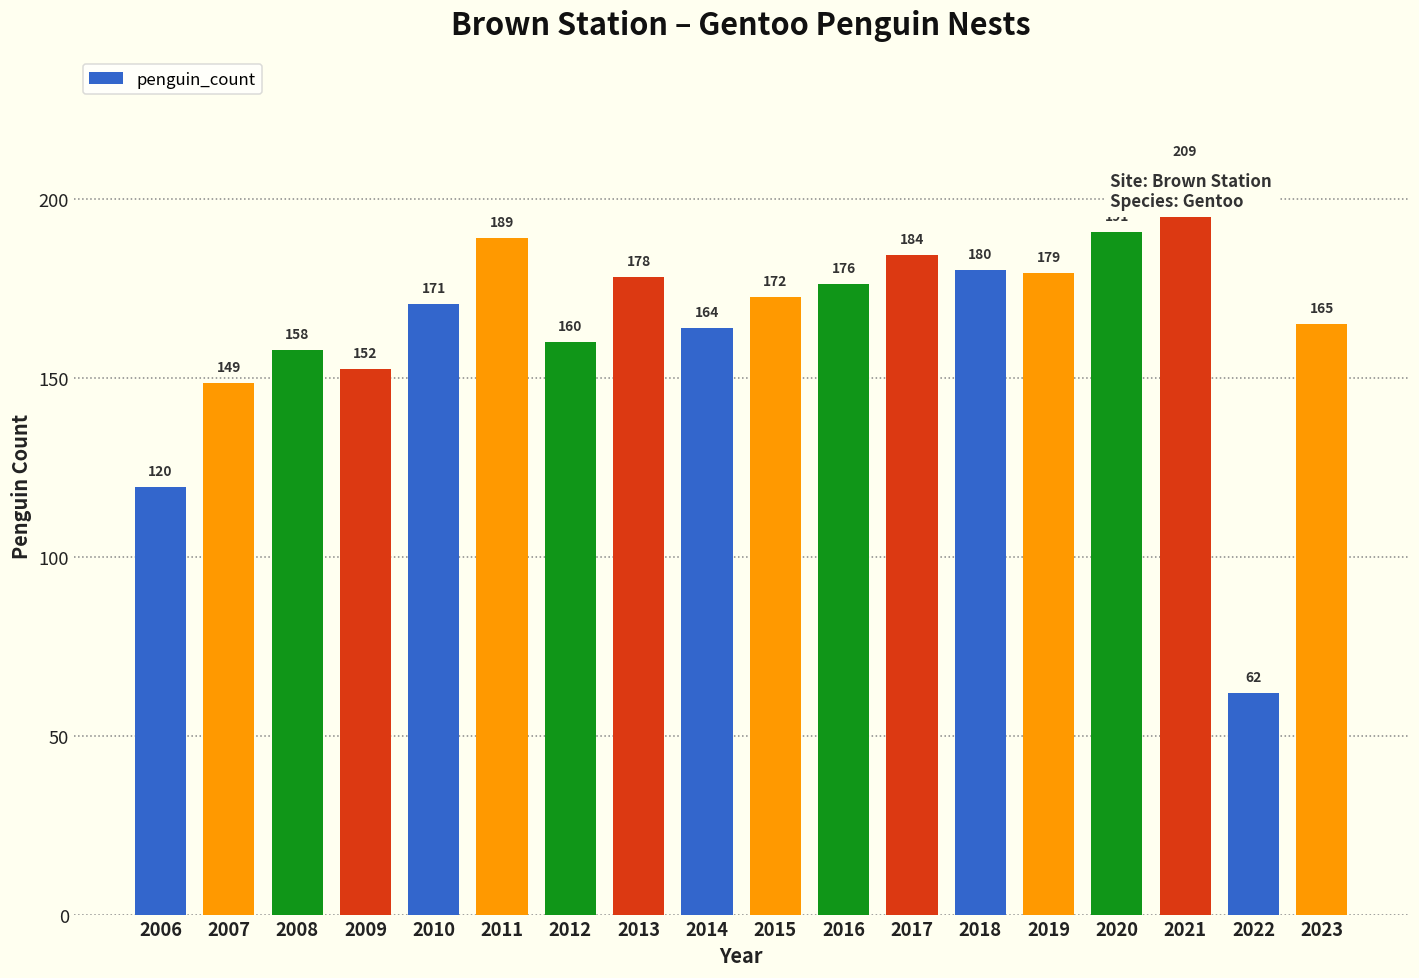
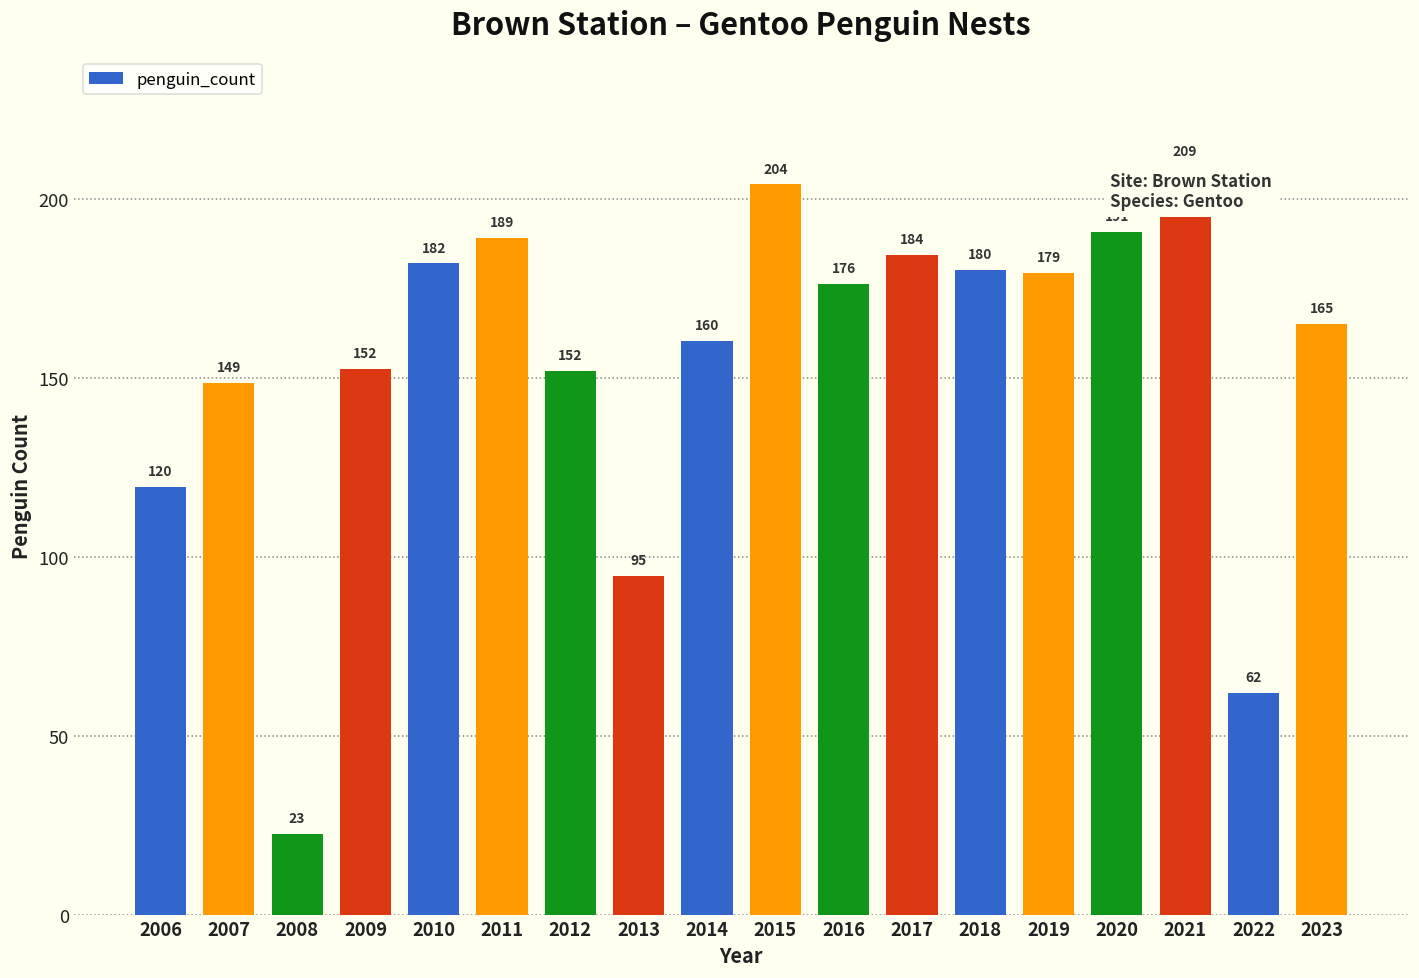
2008: 158 -> 23
2010: 171 -> 182
2012: 160 -> 152
2013: 178 -> 95
2014: 164 -> 160
2015: 172 -> 204
